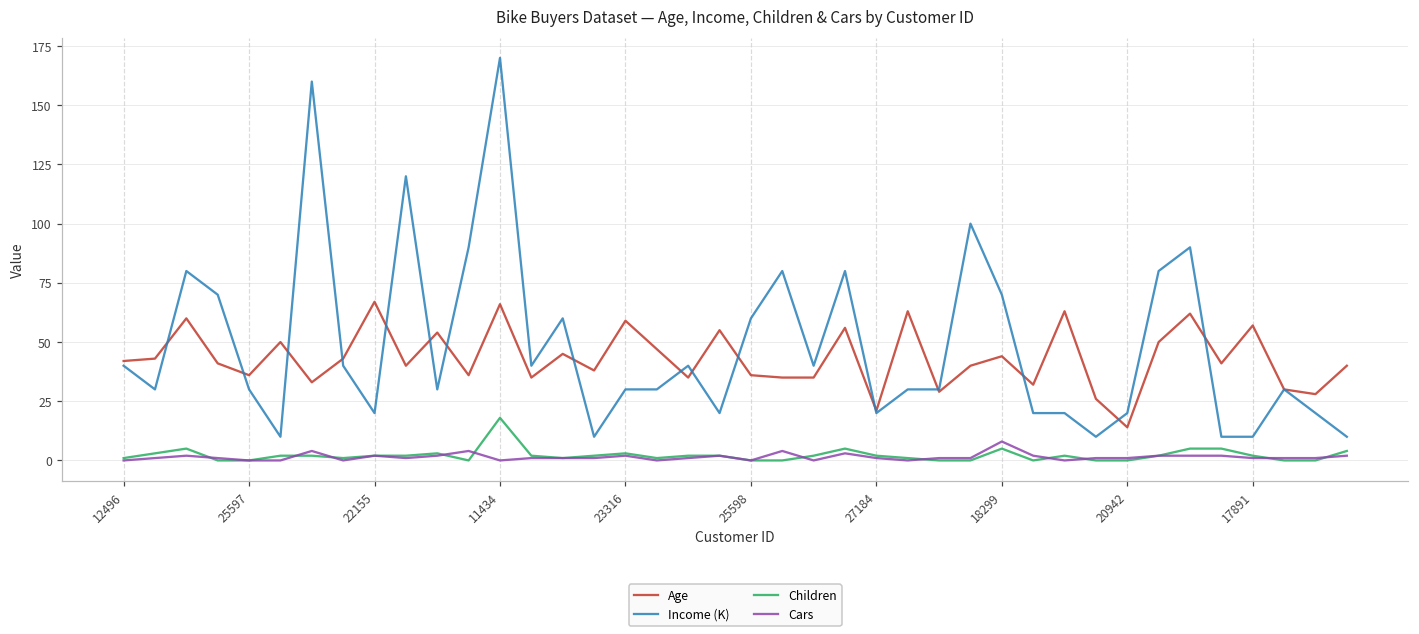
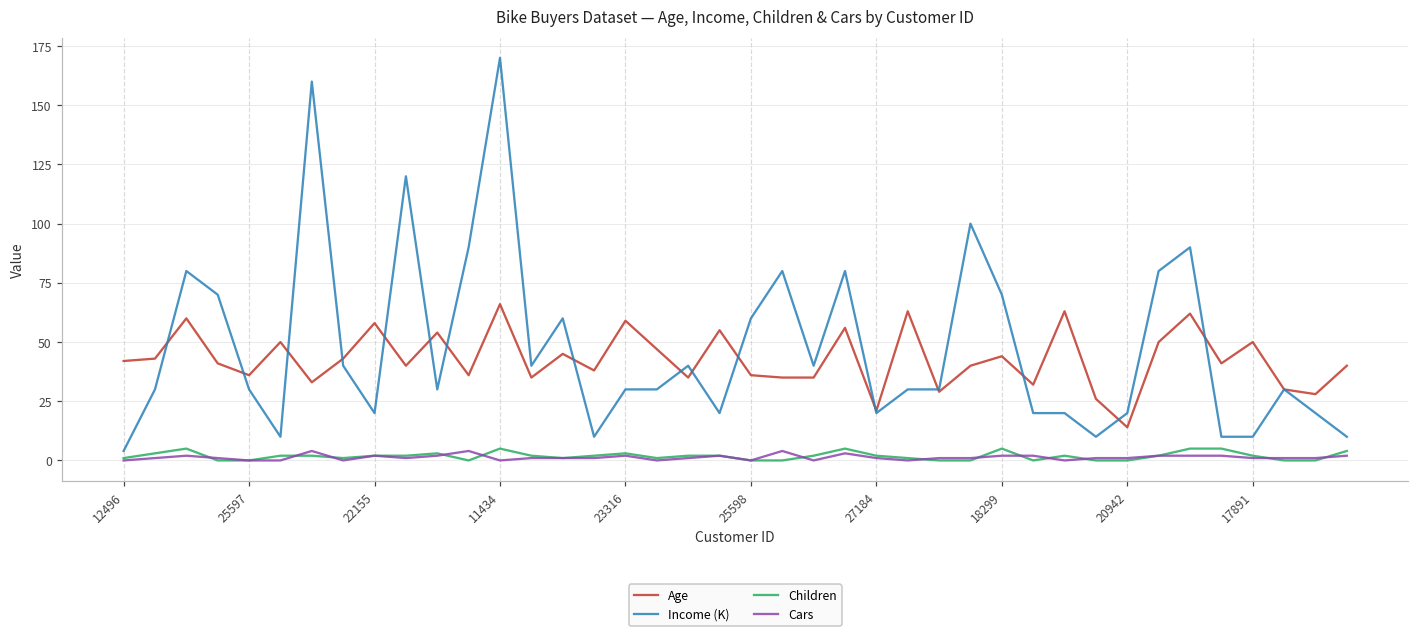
Income (K), 12496: 40 -> 4
Age, 22155: 67 -> 58
Children, 11434: 18 -> 5
Cars, 18299: 8 -> 2
Age, 17891: 57 -> 50
